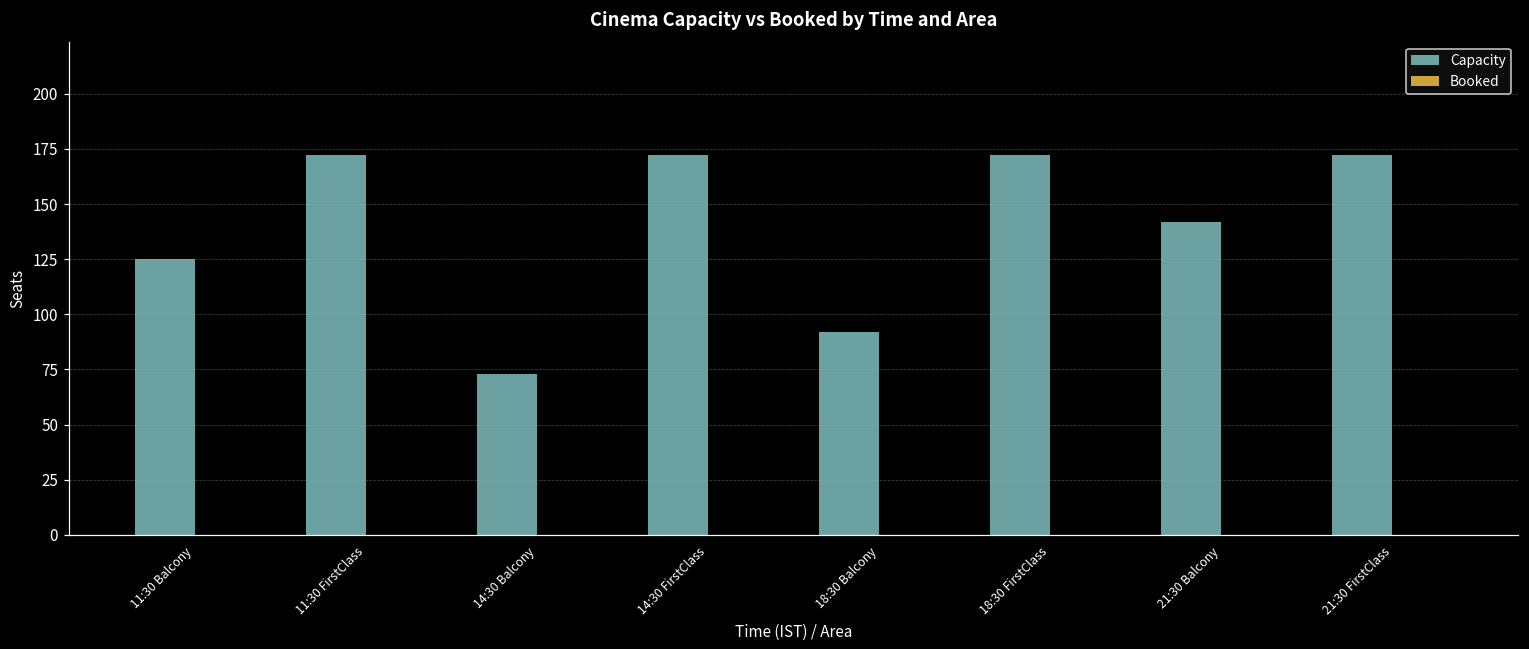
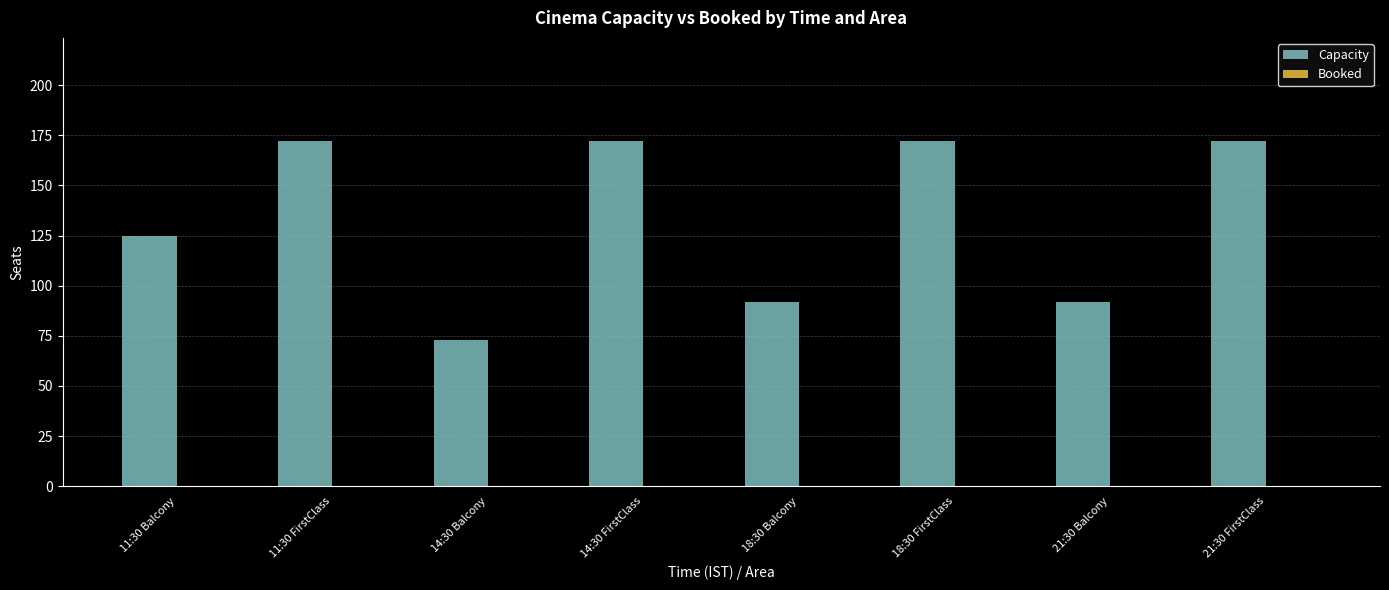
Capacity, 21:30 Balcony: 142 -> 92
